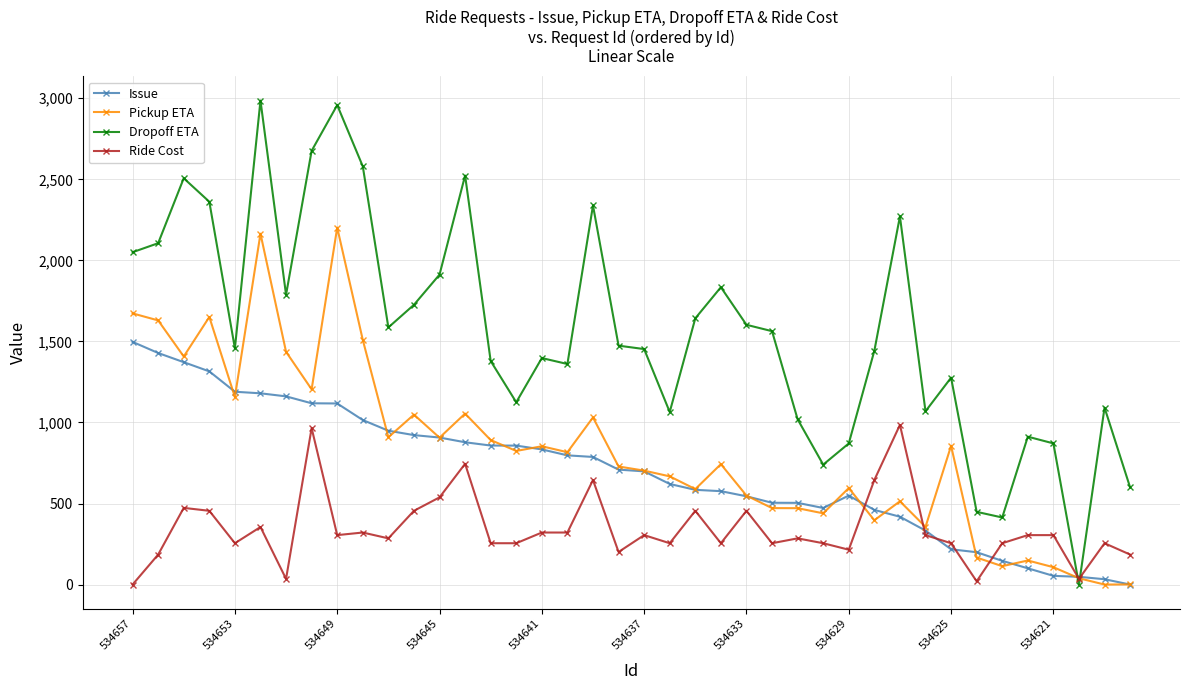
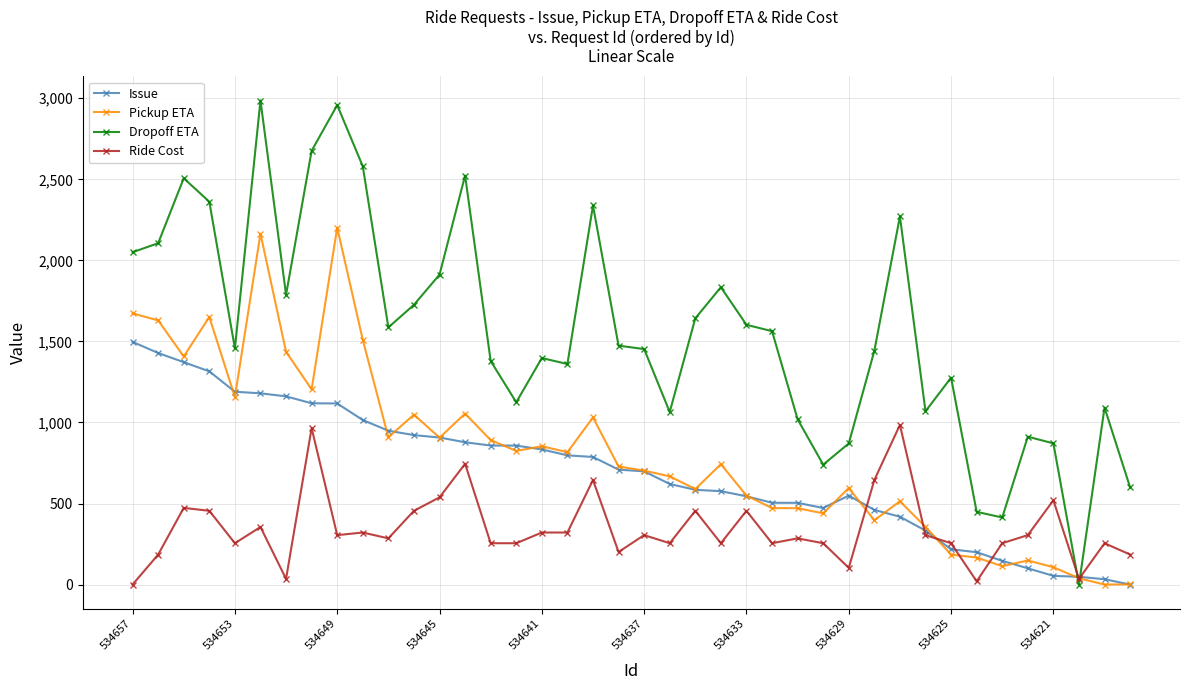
Ride Cost, 534629: 220 -> 100
Pickup ETA, 534625: 860 -> 180
Ride Cost, 534621: 310 -> 520
